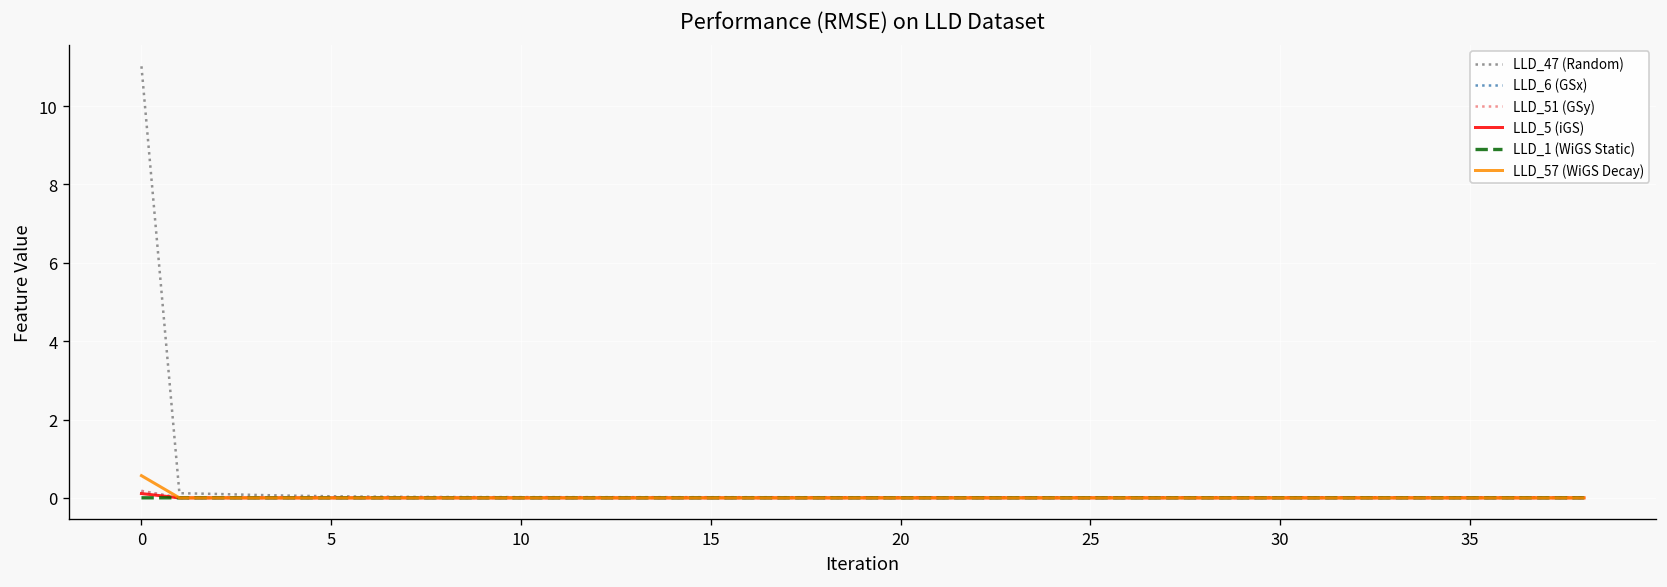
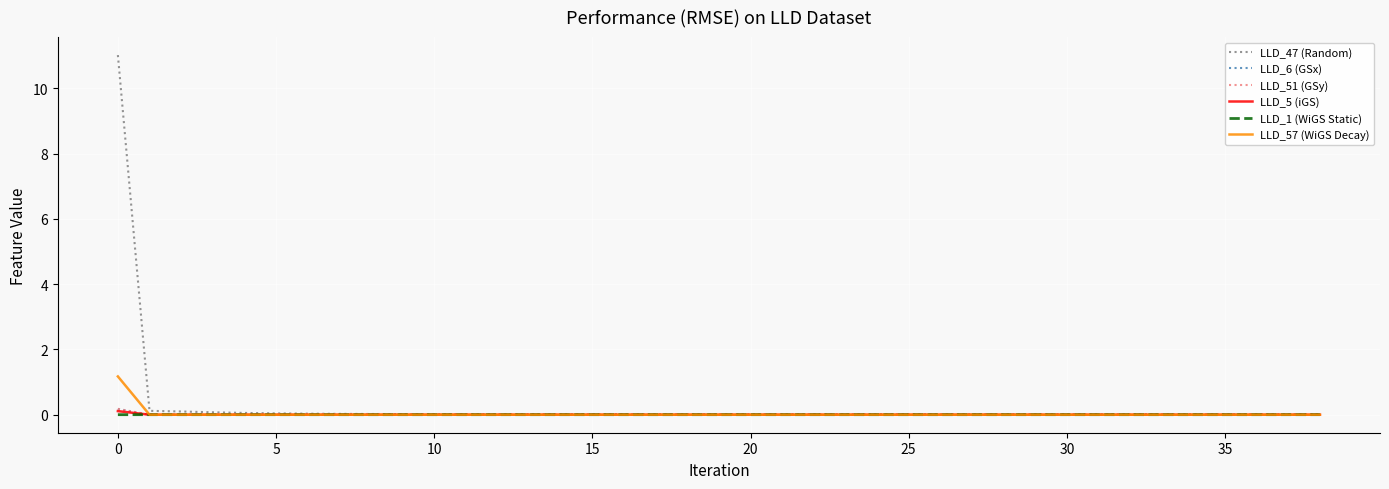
LLD_57 (WiGS Decay), 0: 0.6 -> 1.2
